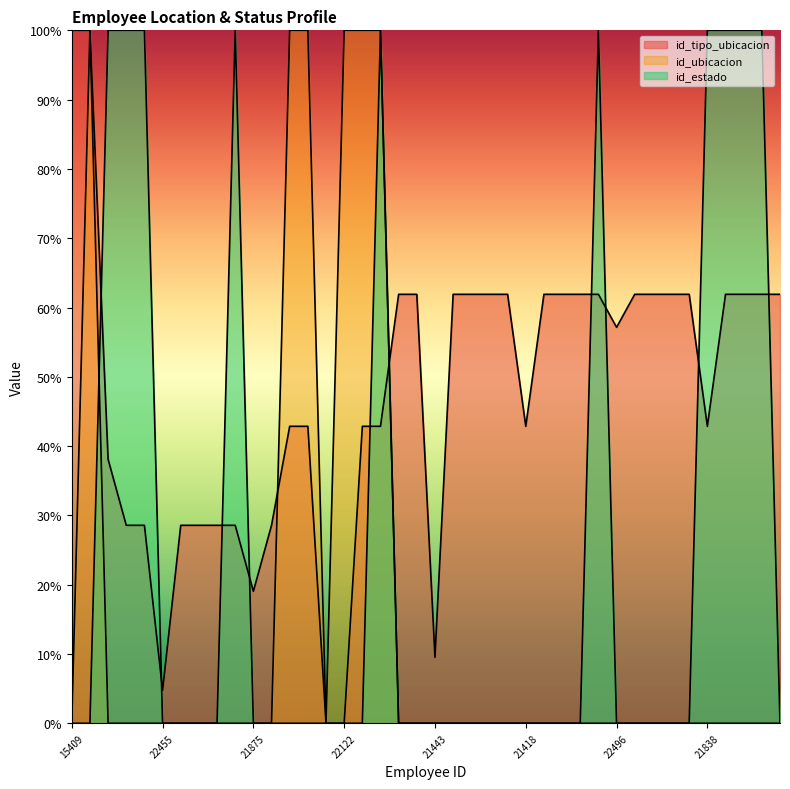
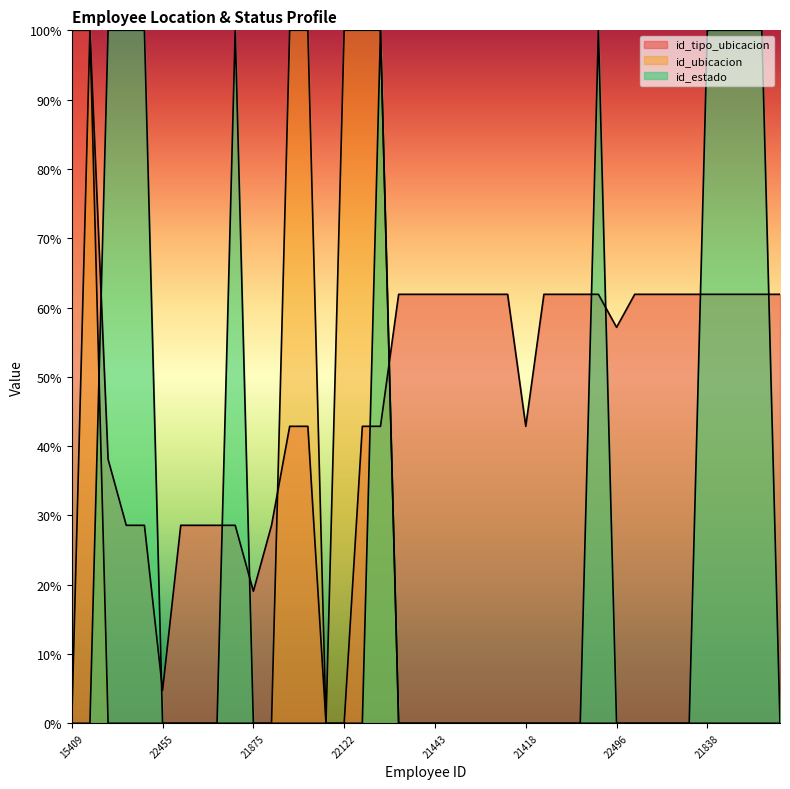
id_tipo_ubicacion, 21443: 10% -> 62%
id_tipo_ubicacion, 21838: 43% -> 62%
